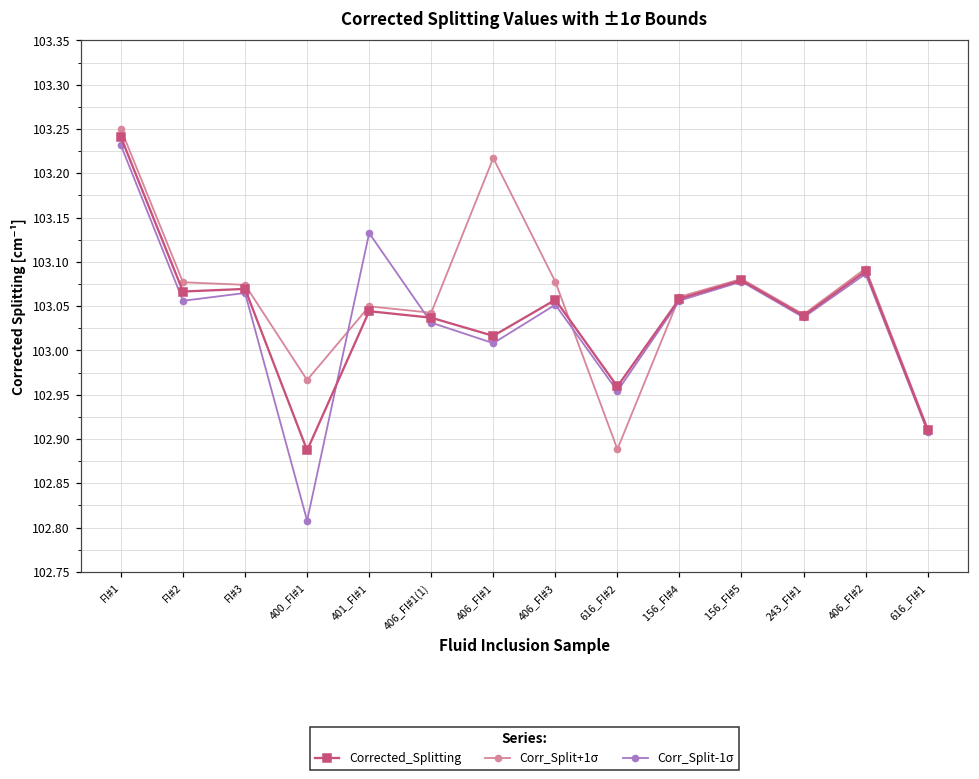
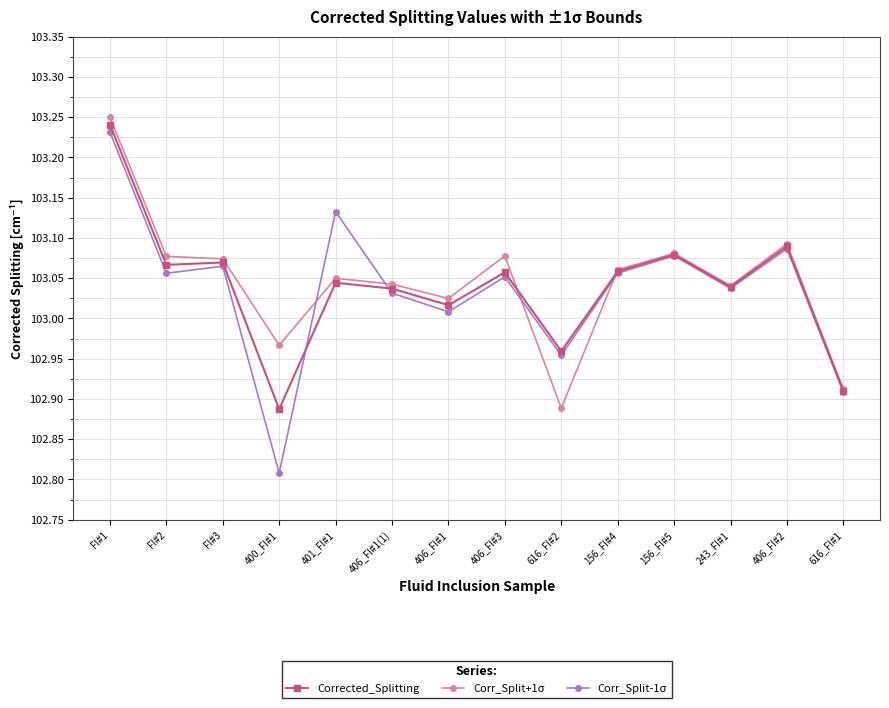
Corr_Split+1σ, 406_FI#1: 103.22 -> 103.02
